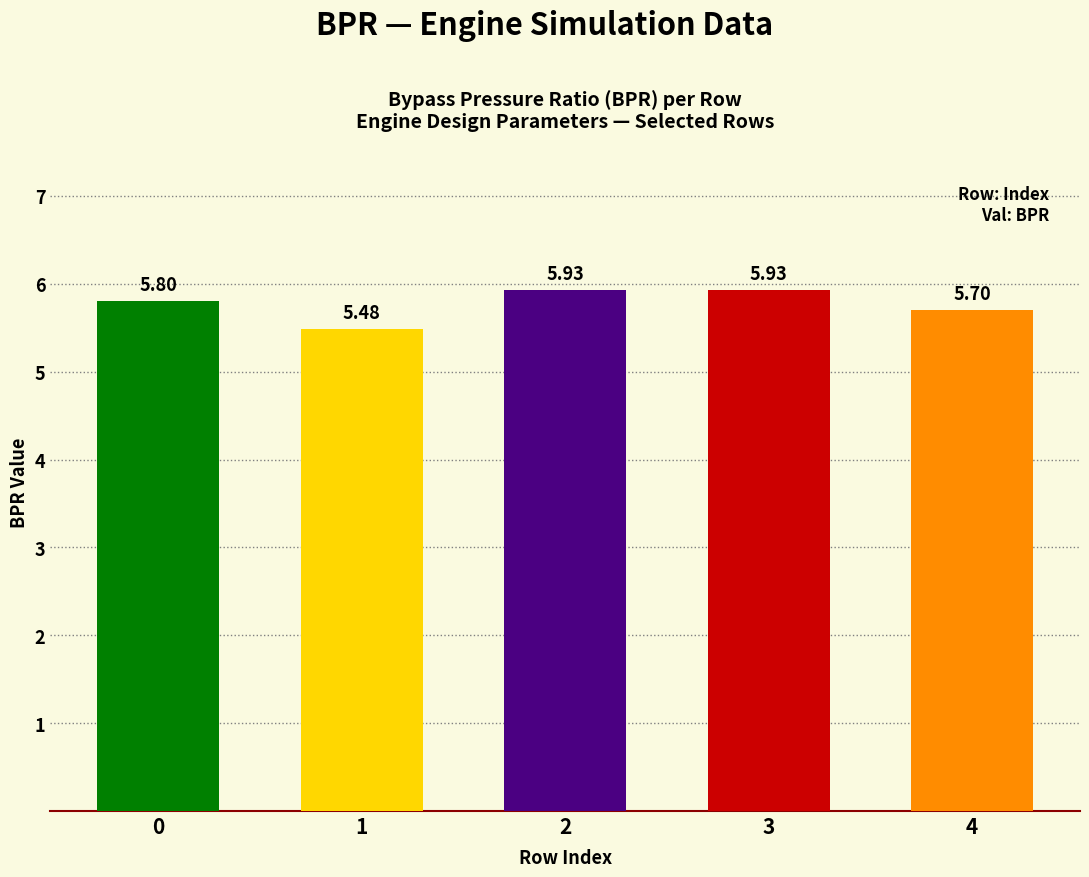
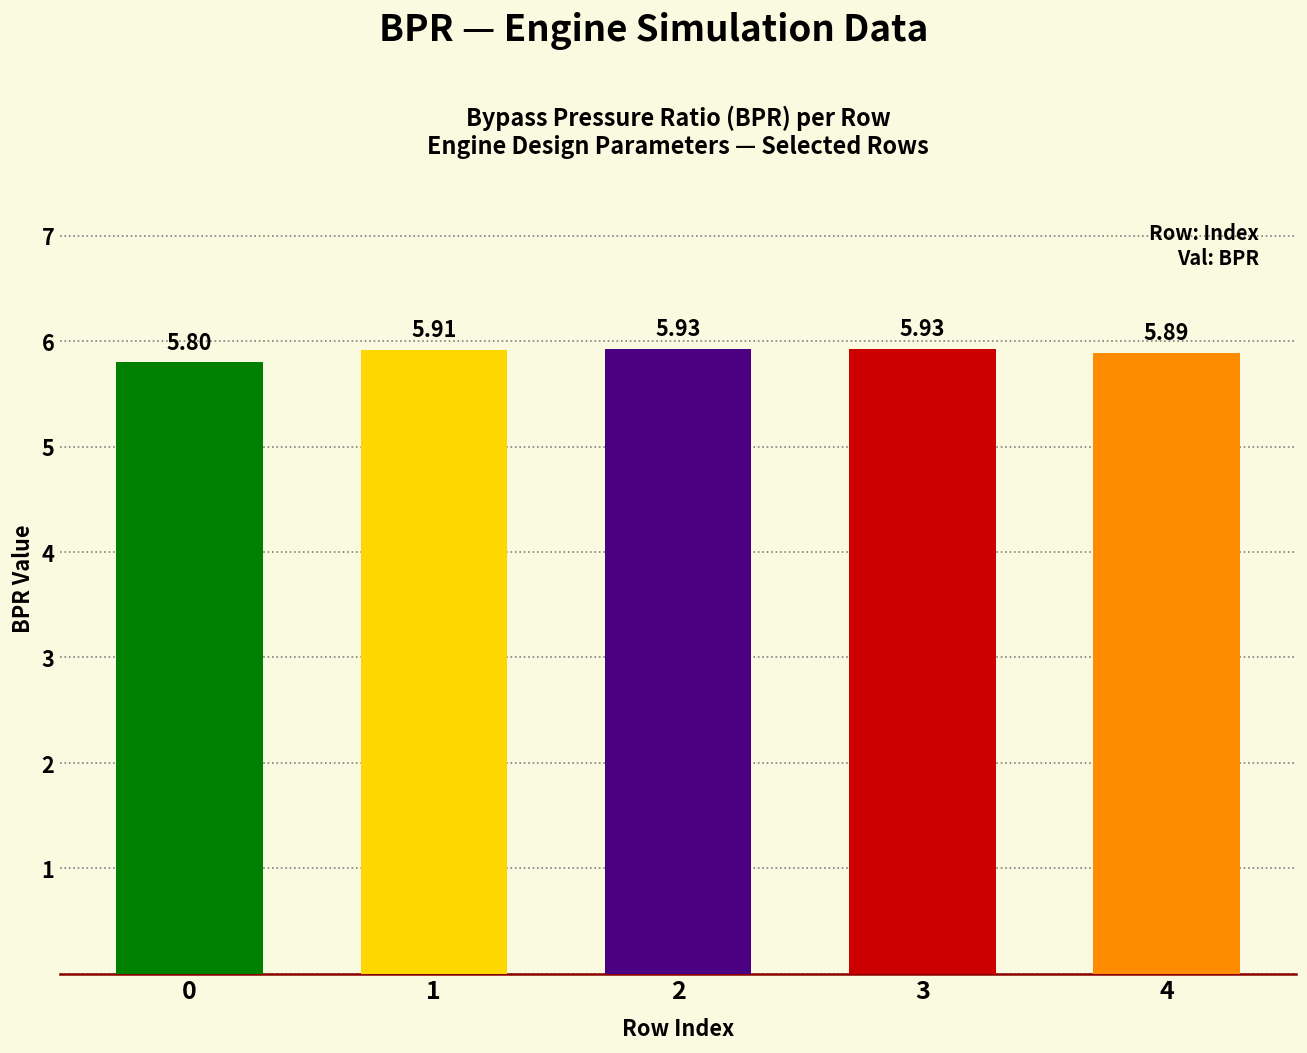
1: 5.48 -> 5.91
4: 5.70 -> 5.89
